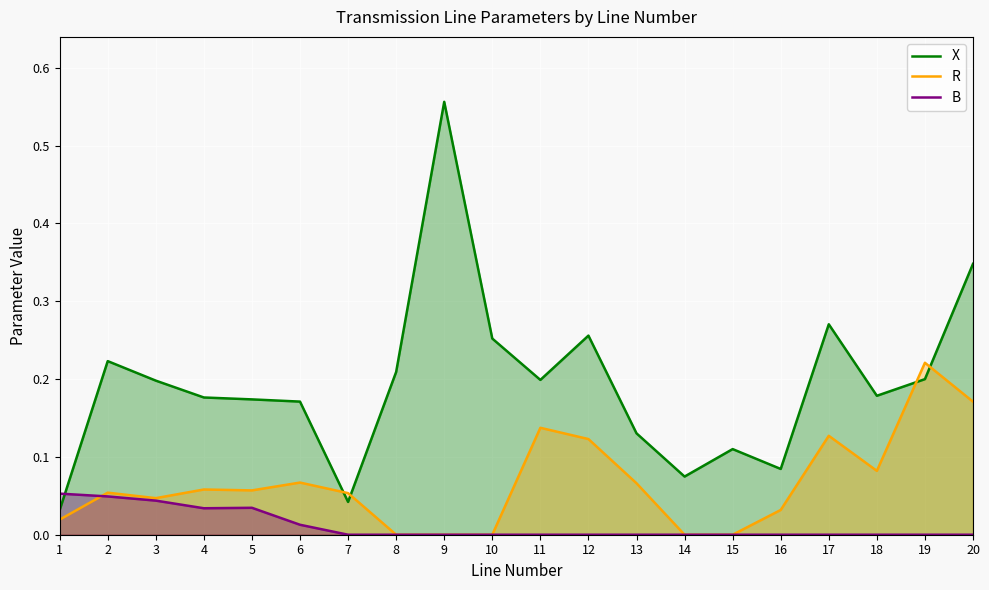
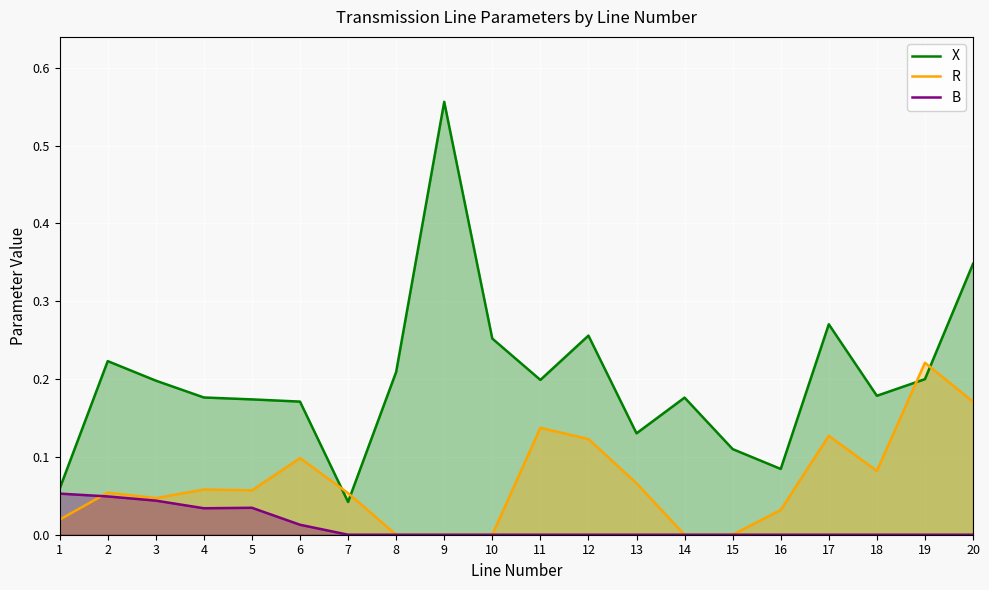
X, 1: 0.03 -> 0.06
R, 6: 0.07 -> 0.10
X, 14: 0.07 -> 0.18
